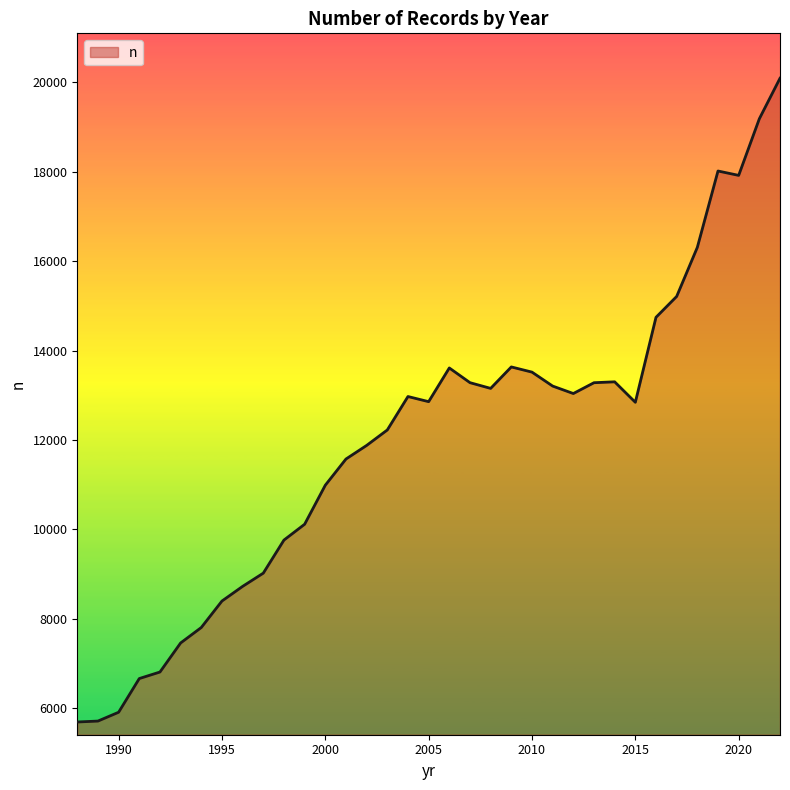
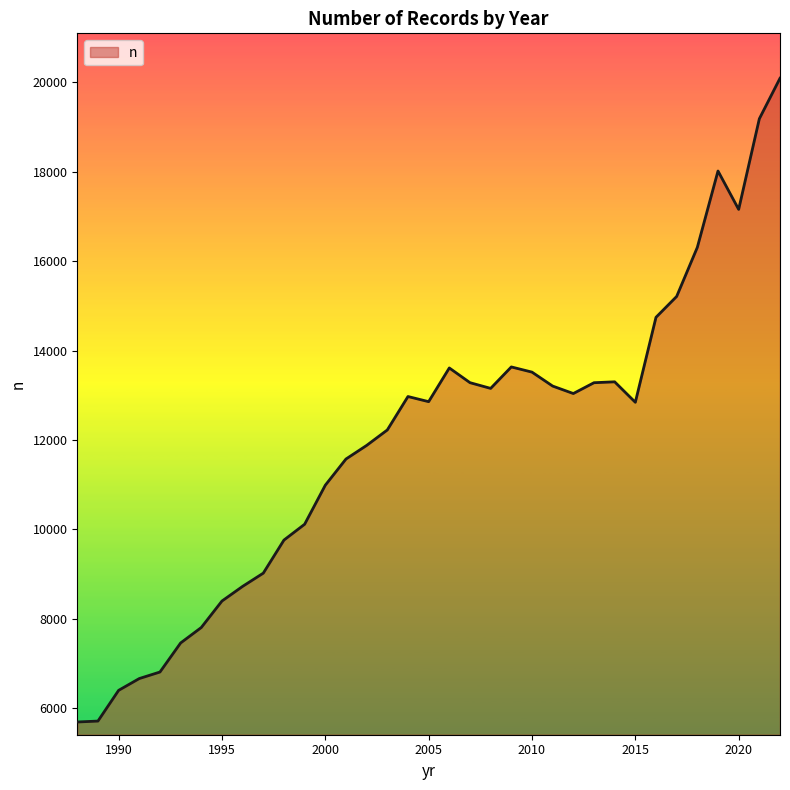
1990: 5900 -> 6400
2020: 17900 -> 17200
